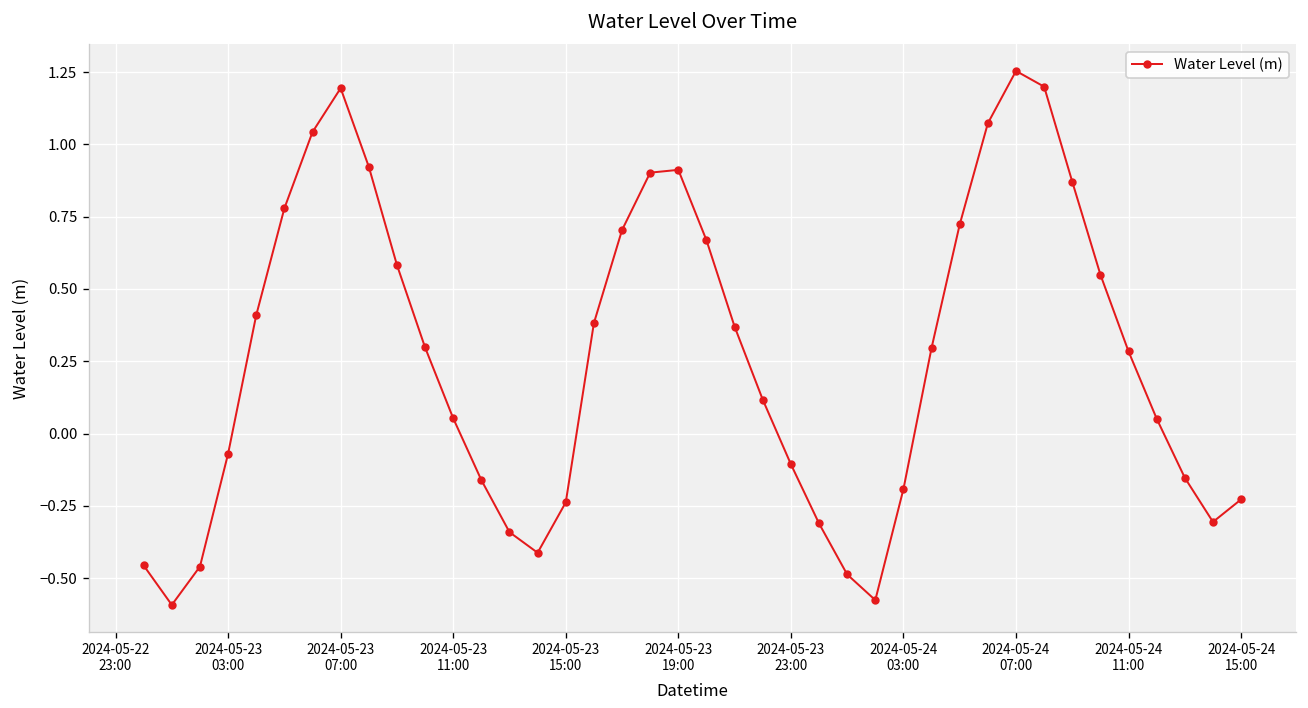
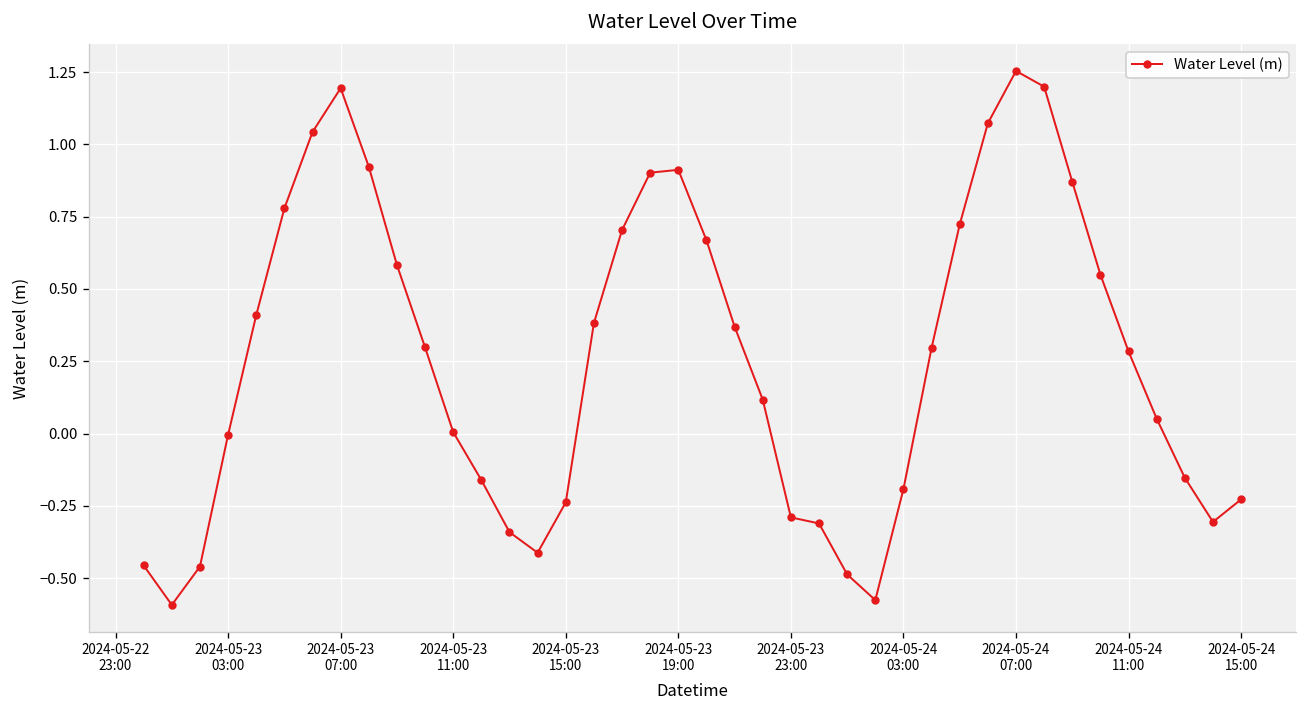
2024-05-23 03:00: -0.07 -> 0.00
2024-05-23 11:00: 0.05 -> 0.01
2024-05-23 23:00: -0.11 -> -0.29
